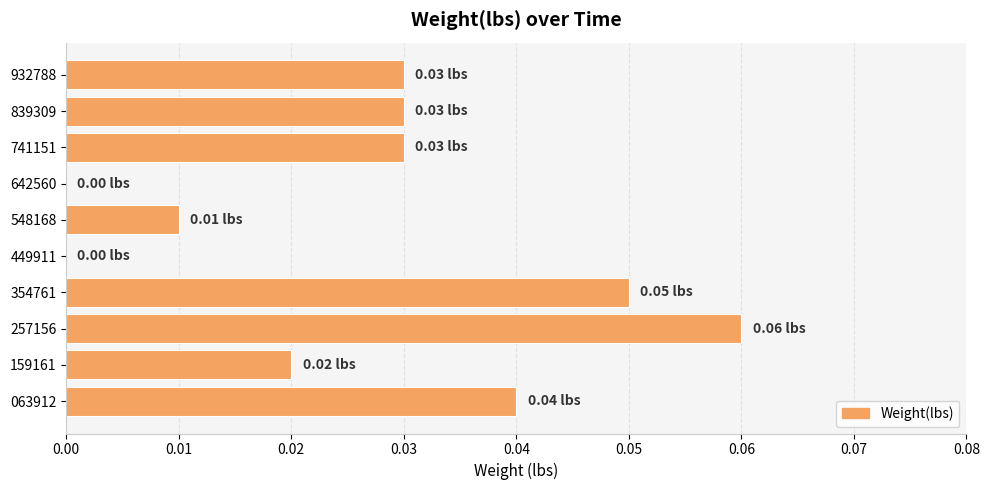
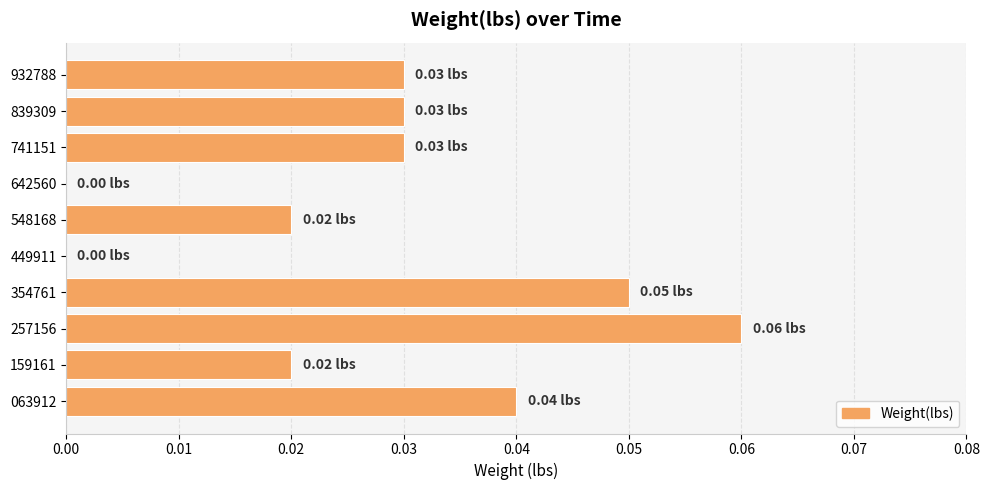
548168: 0.01 -> 0.02
